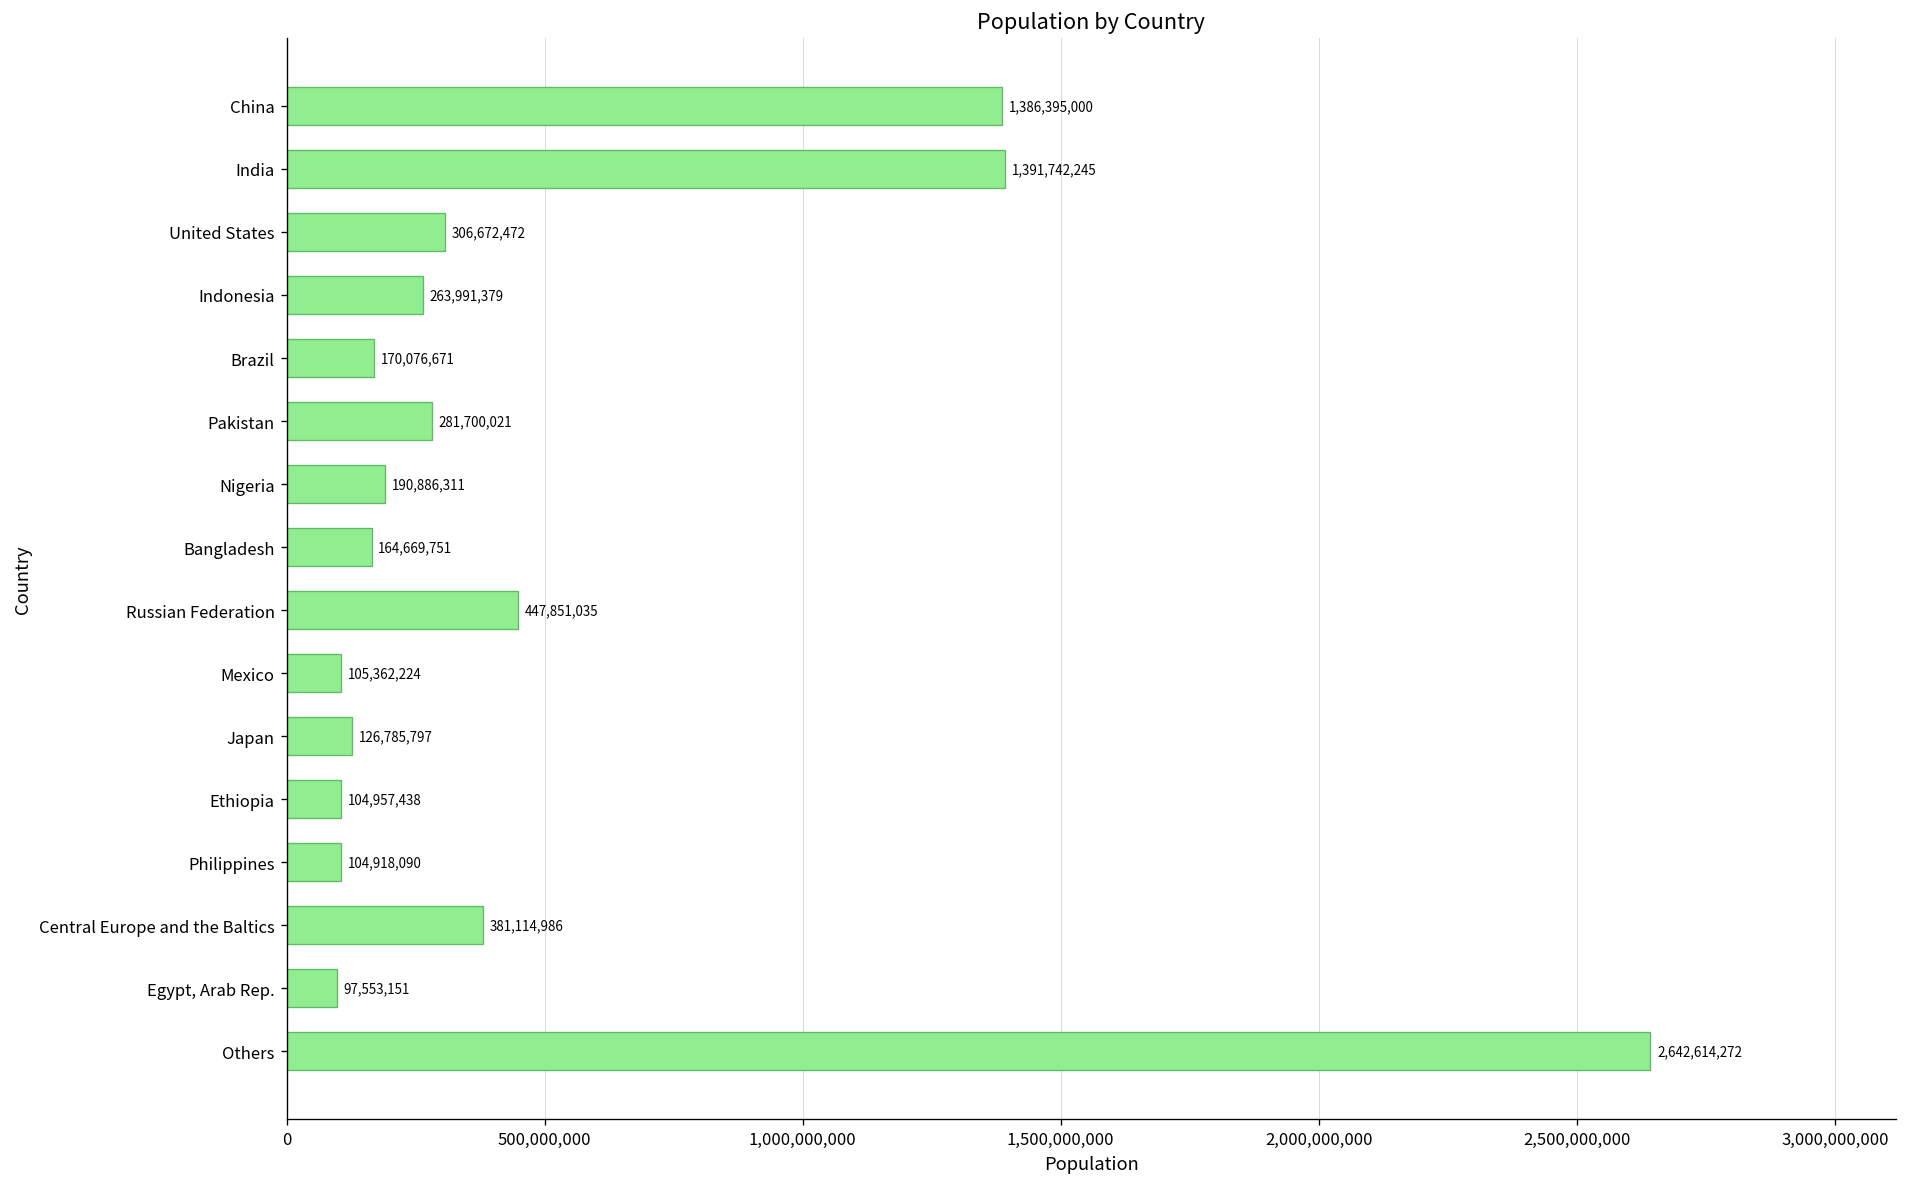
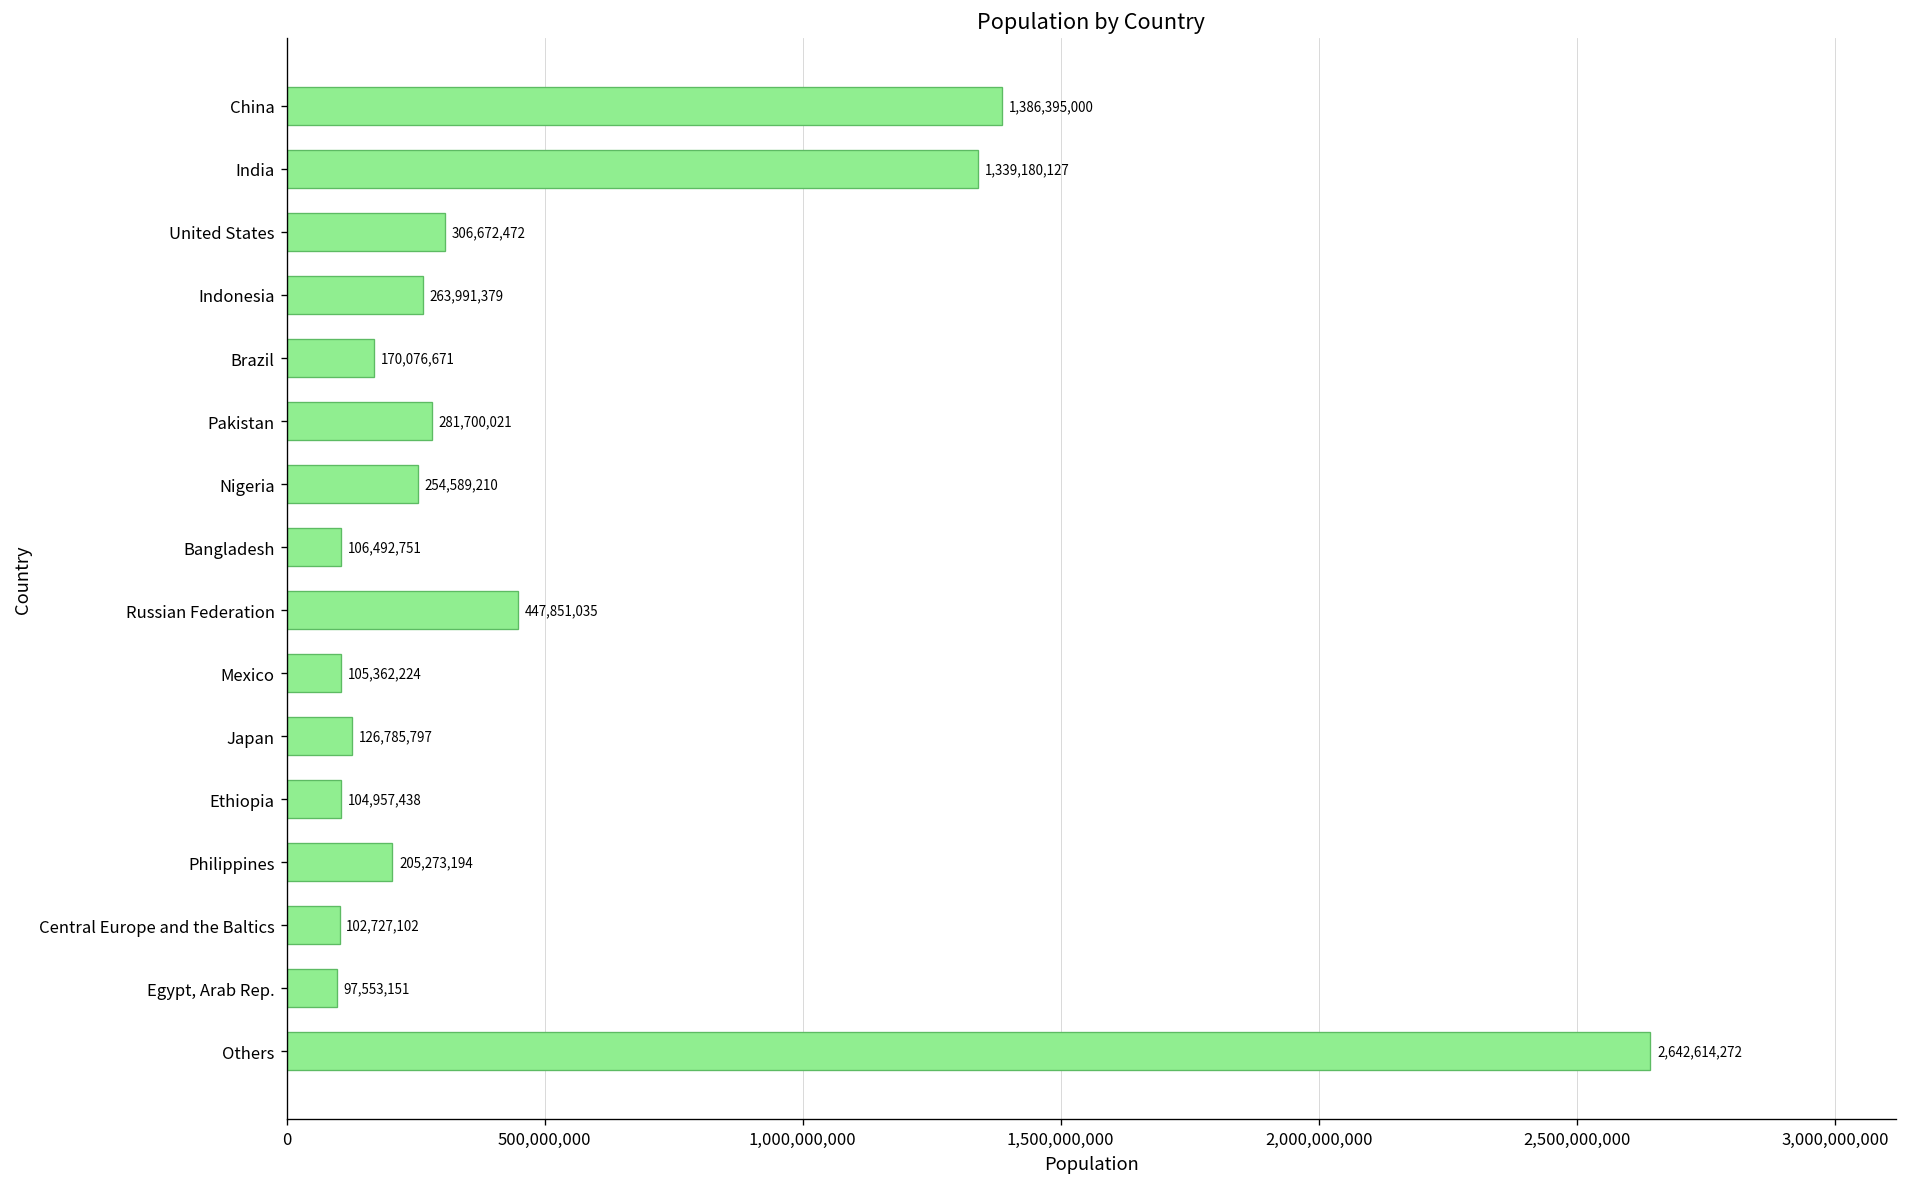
India: 1,391,742,245 -> 1,339,180,127
Nigeria: 190,886,311 -> 254,589,210
Bangladesh: 164,669,751 -> 106,492,751
Philippines: 104,918,090 -> 205,273,194
Central Europe and the Baltics: 381,114,986 -> 102,727,102
